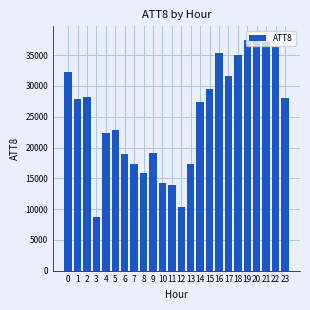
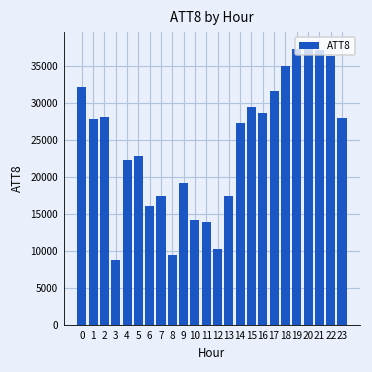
6: 19000 -> 16000
8: 16000 -> 9000
16: 35000 -> 29000
